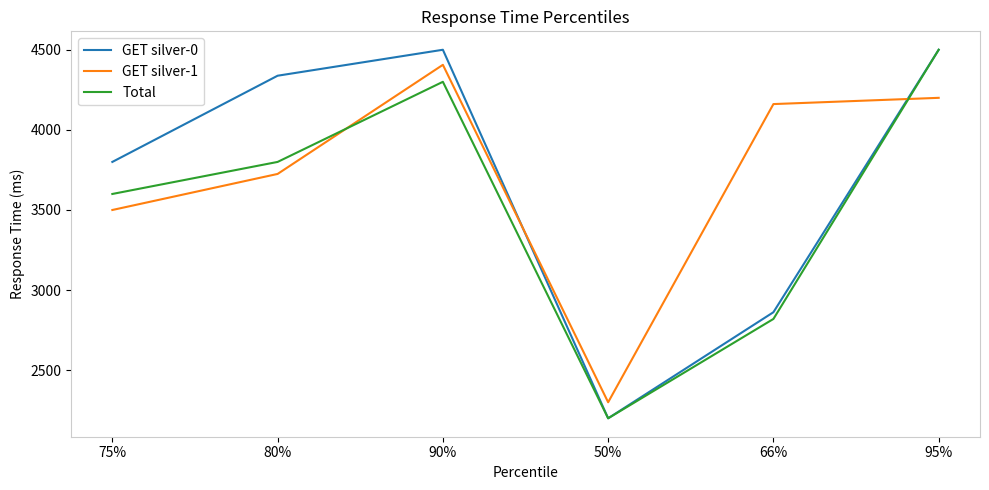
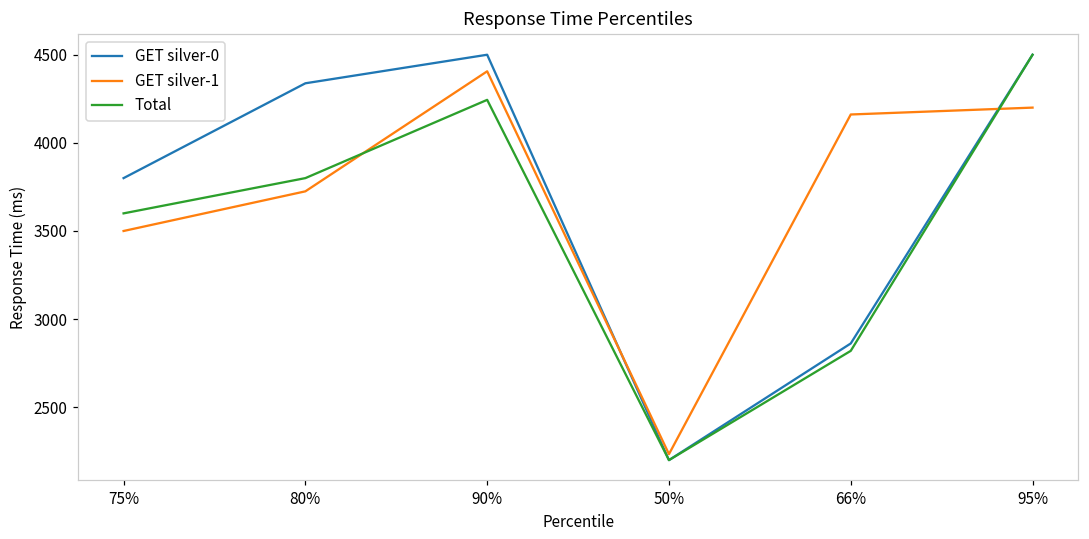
Total, 90%: 4300 -> 4240
GET silver-1, 50%: 2300 -> 2230
